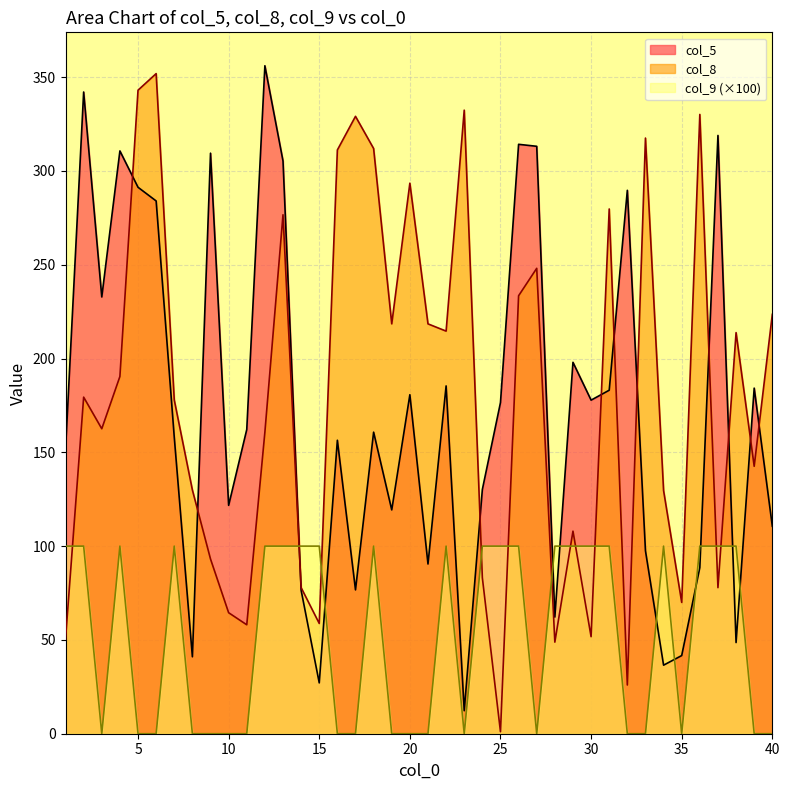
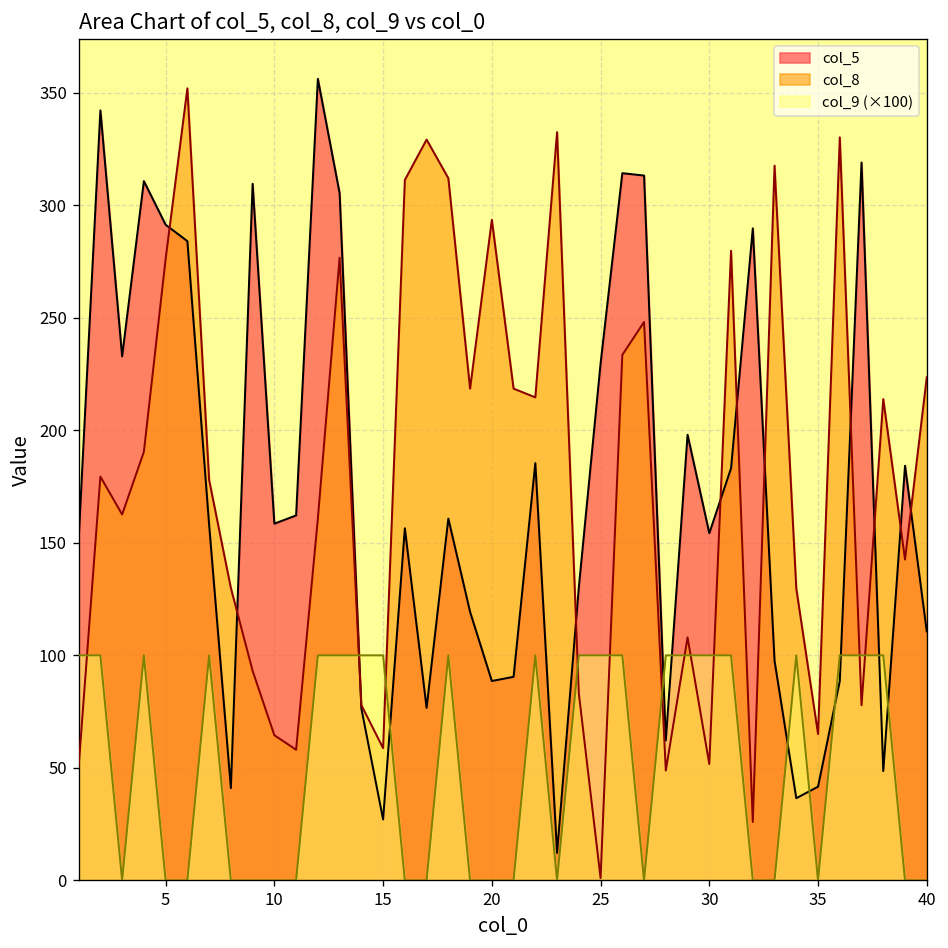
col_8, 5: 343 -> 276
col_5, 10: 122 -> 158
col_5, 20: 181 -> 89
col_5, 25: 177 -> 230
col_5, 30: 178 -> 154
col_8, 35: 70 -> 65
